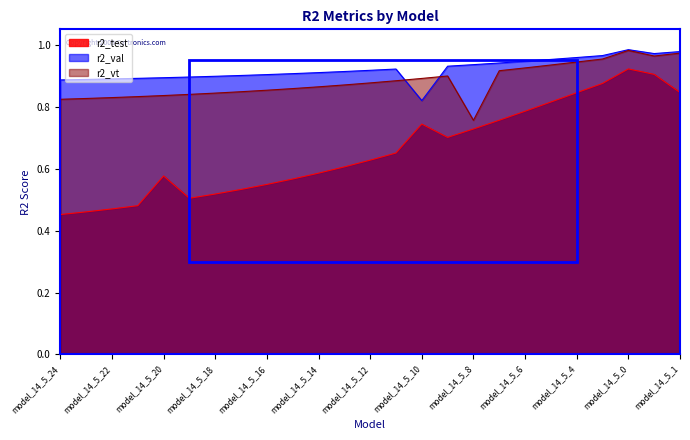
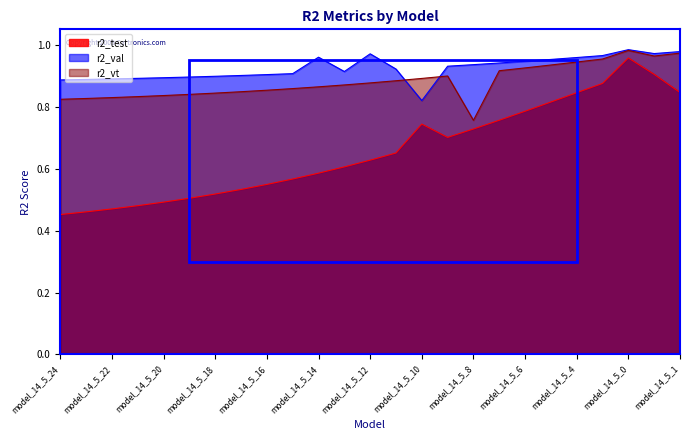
r2_test, model_14_5_20: 0.58 -> 0.49
r2_val, model_14_5_14: 0.91 -> 0.96
r2_val, model_14_5_12: 0.92 -> 0.97
r2_test, model_14_5_0: 0.92 -> 0.96
